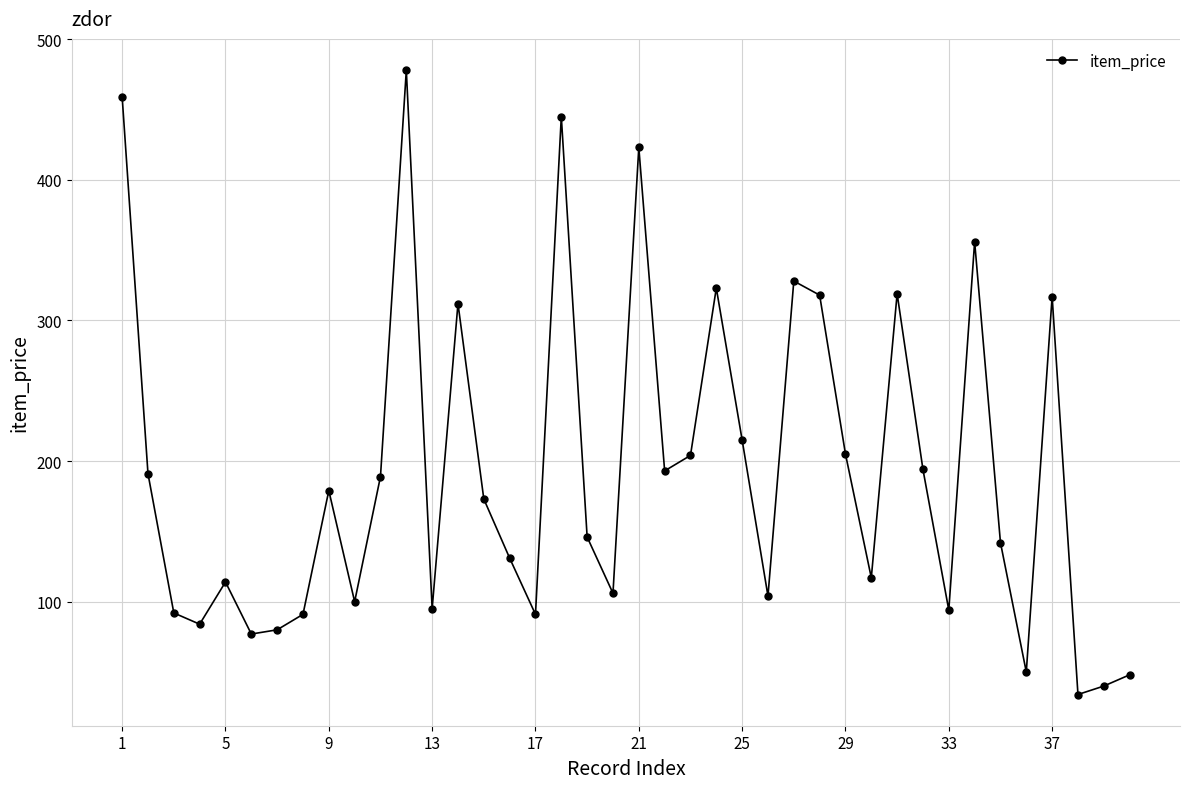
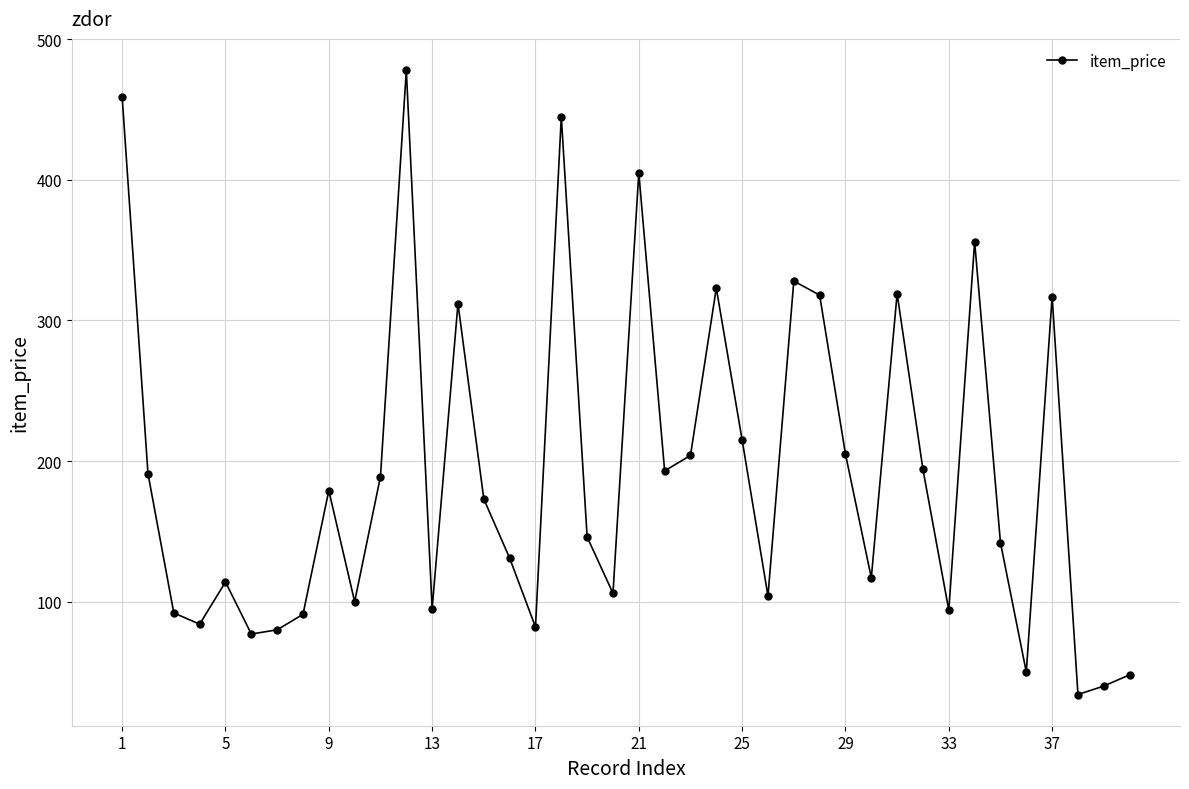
17: 91 -> 82
21: 423 -> 405
